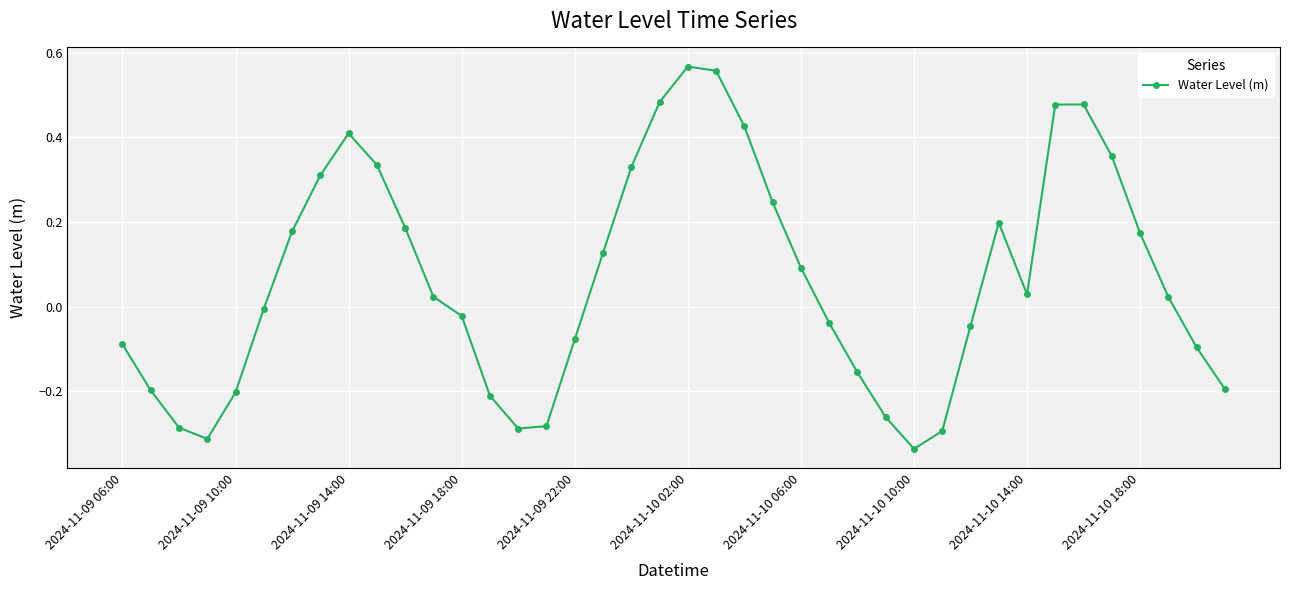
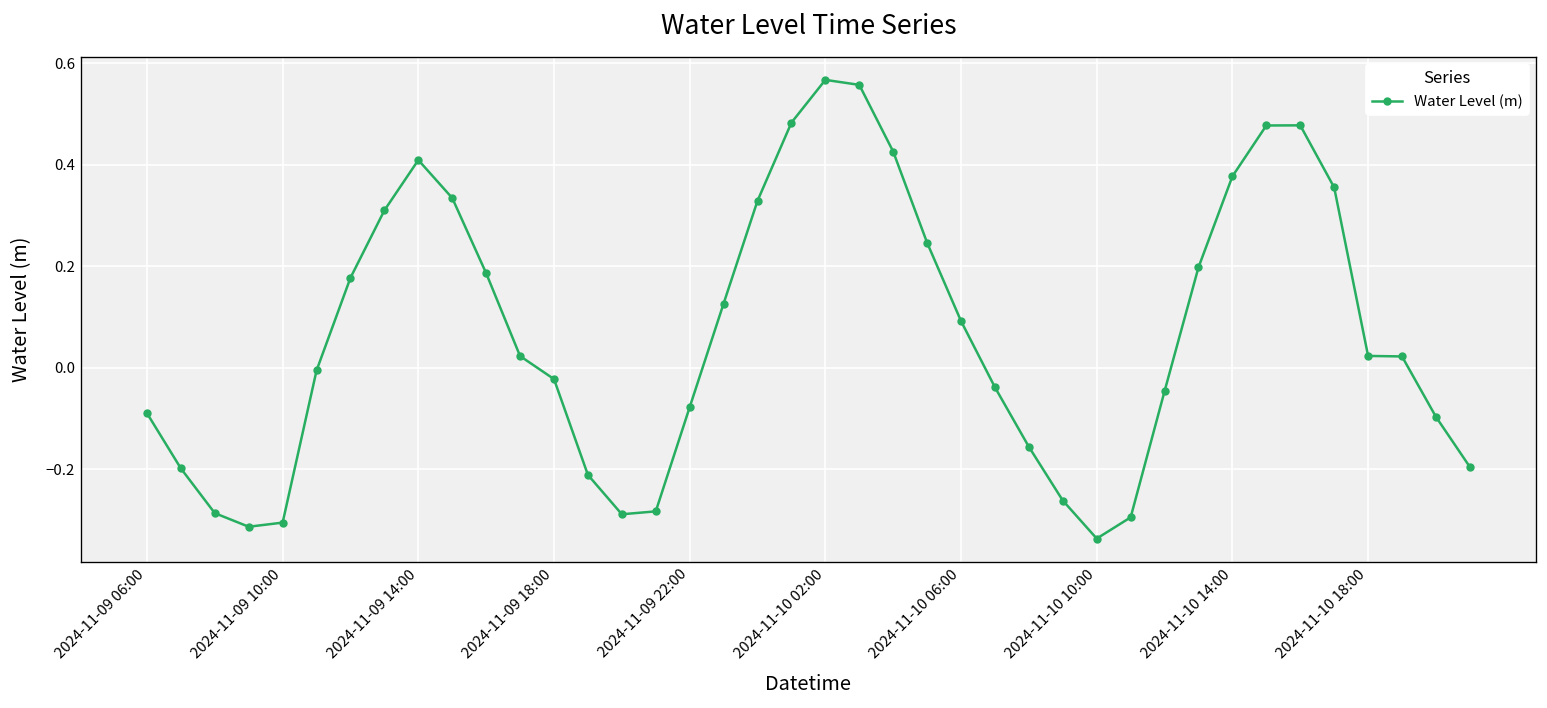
2024-11-09 10:00: -0.20 -> -0.30
2024-11-10 14:00: 0.03 -> 0.38
2024-11-10 18:00: 0.17 -> 0.02
